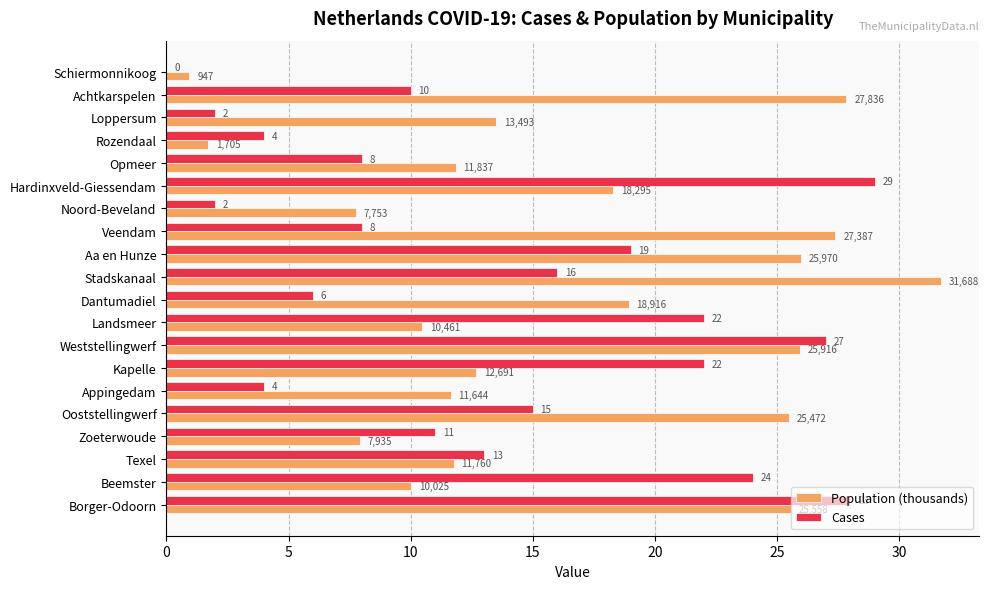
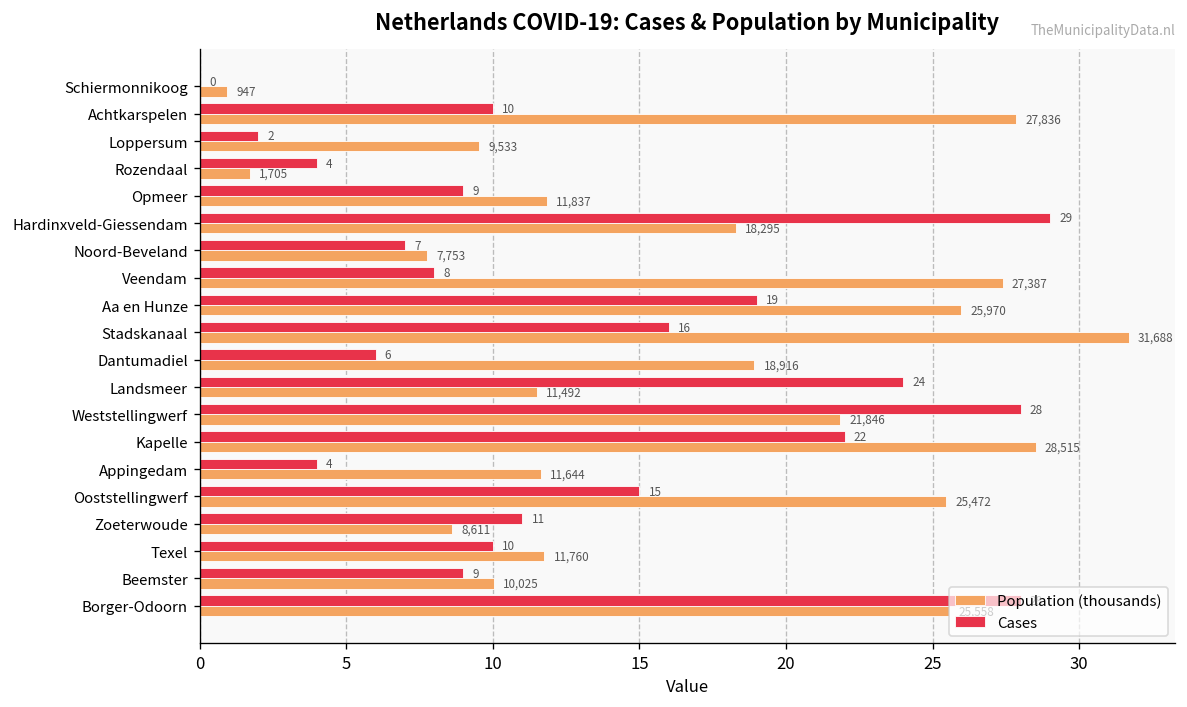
Population (thousands), Loppersum: 13,493 -> 9,533
Cases, Opmeer: 8 -> 9
Cases, Noord-Beveland: 2 -> 7
Cases, Landsmeer: 22 -> 24
Population (thousands), Landsmeer: 10,461 -> 11,492
Cases, Weststellingwerf: 27 -> 28
Population (thousands), Weststellingwerf: 25,916 -> 21,846
Population (thousands), Kapelle: 12,691 -> 28,515
Population (thousands), Zoeterwoude: 7,935 -> 8,611
Cases, Texel: 13 -> 10
Cases, Beemster: 24 -> 9
